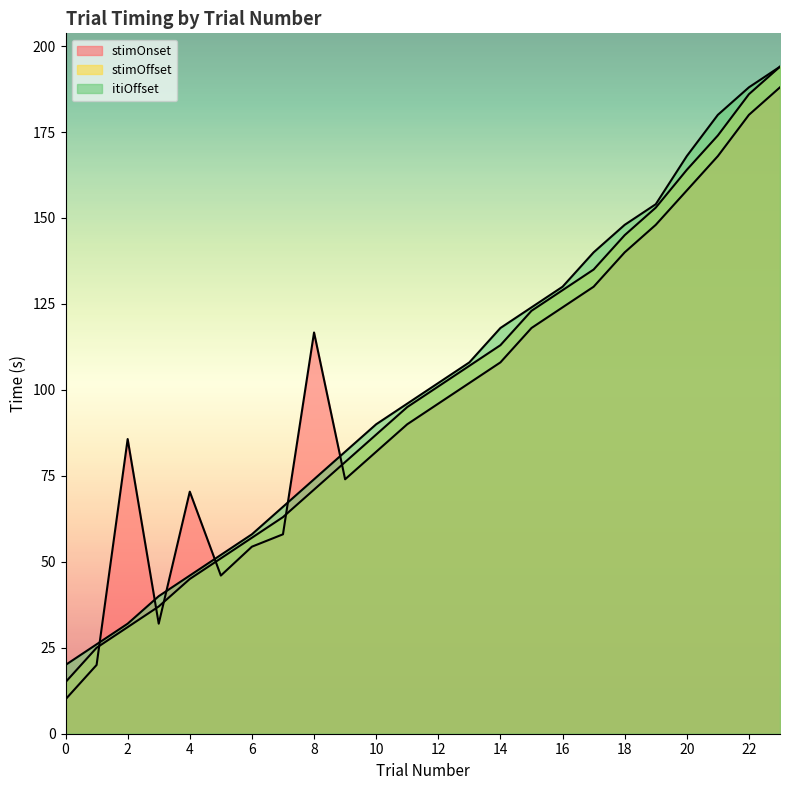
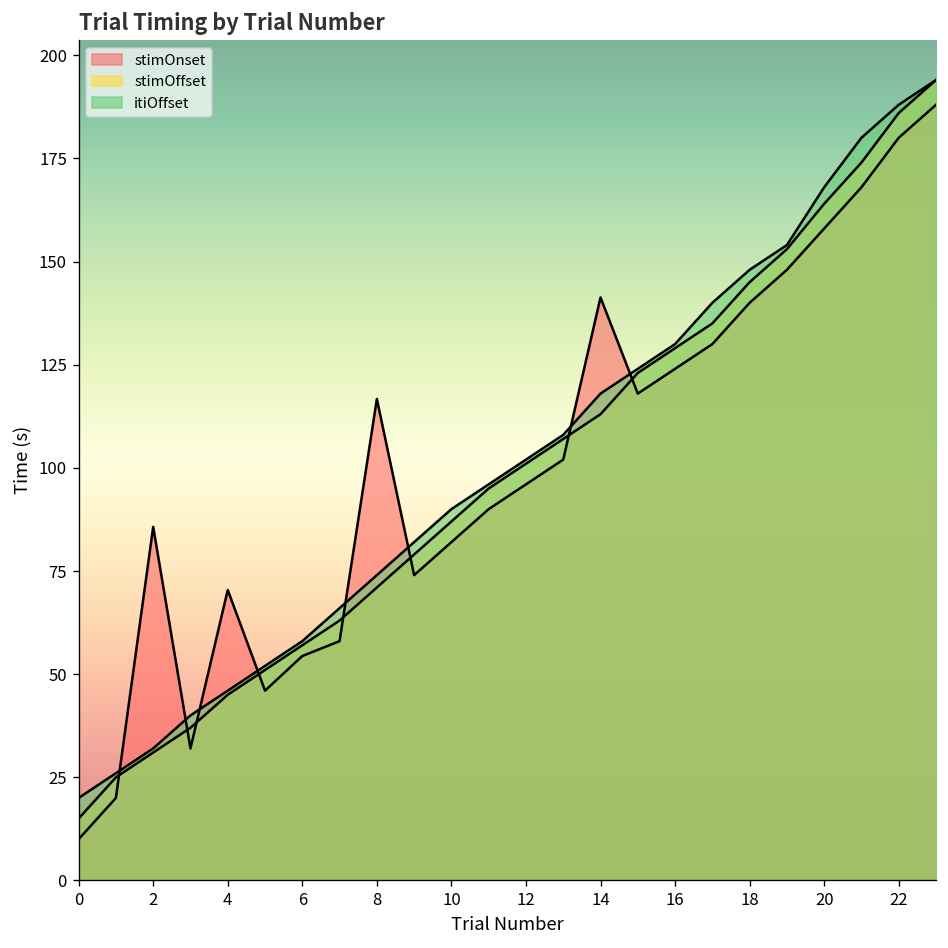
stimOnset, 14: 108 -> 141
